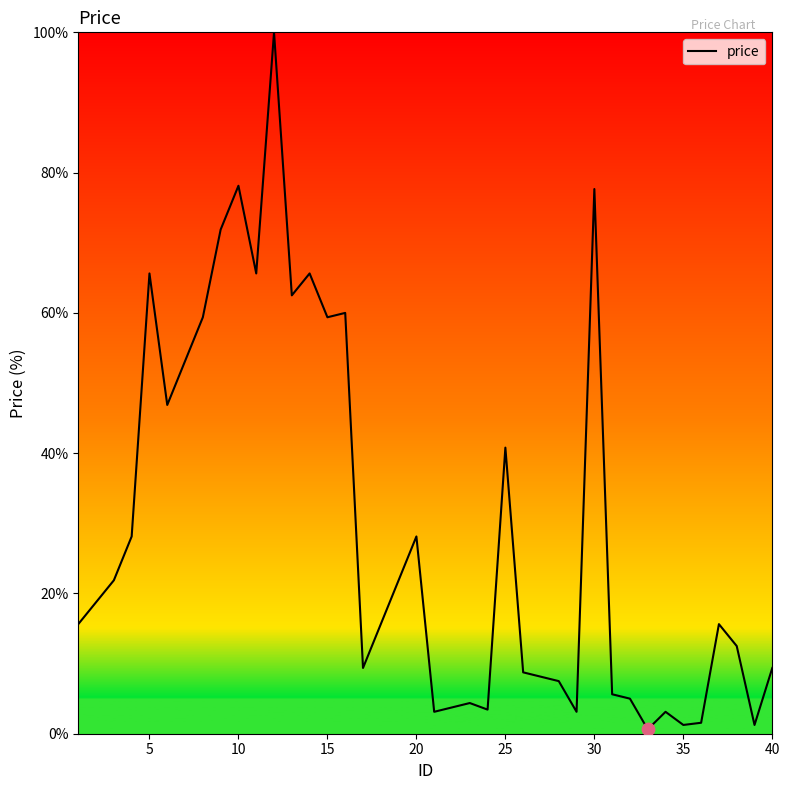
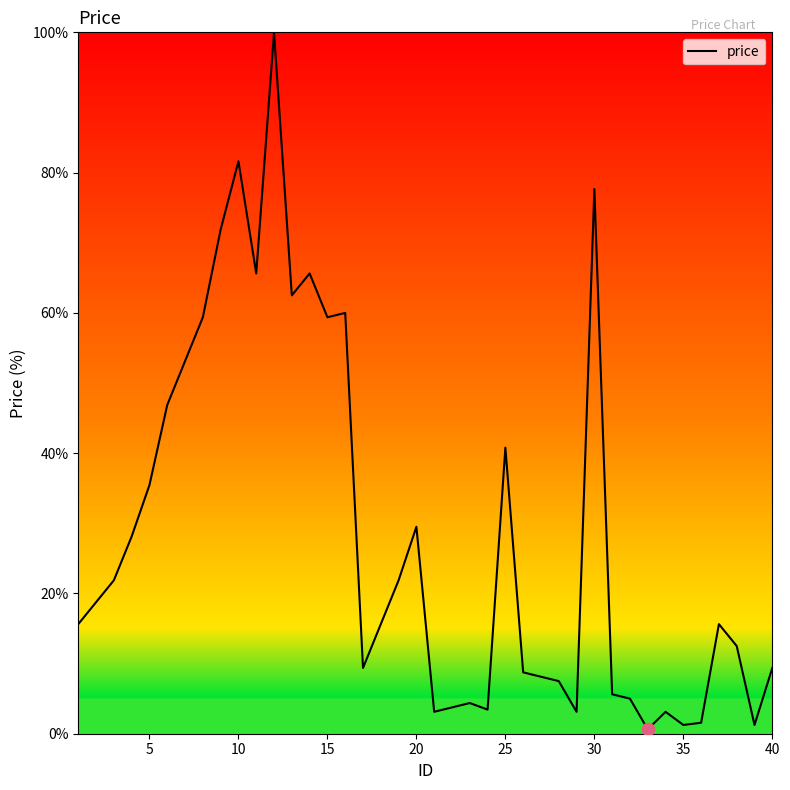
price, 5: 66% -> 35%
price, 10: 78% -> 82%
price, 20: 28% -> 30%
